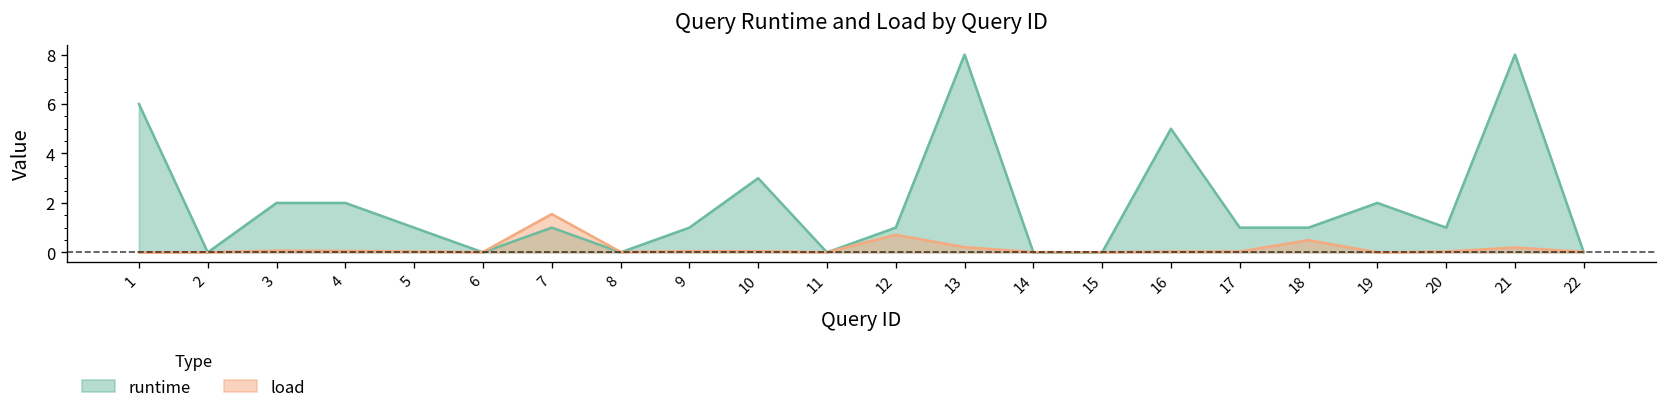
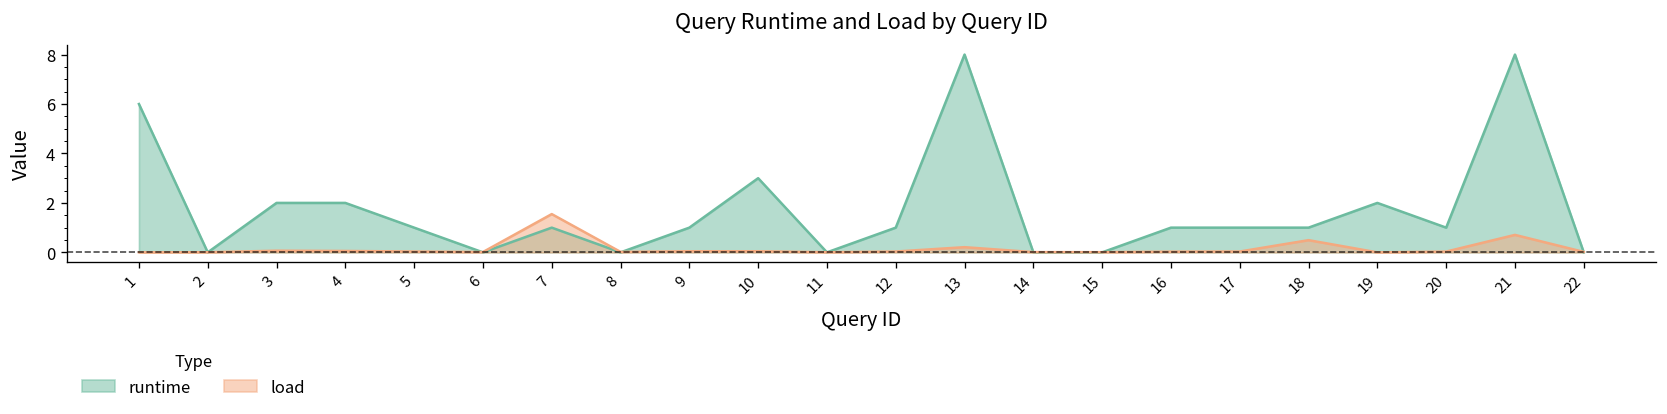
load, 12: 0.7 -> 0.0
runtime, 16: 5 -> 1
load, 21: 0.2 -> 0.7
